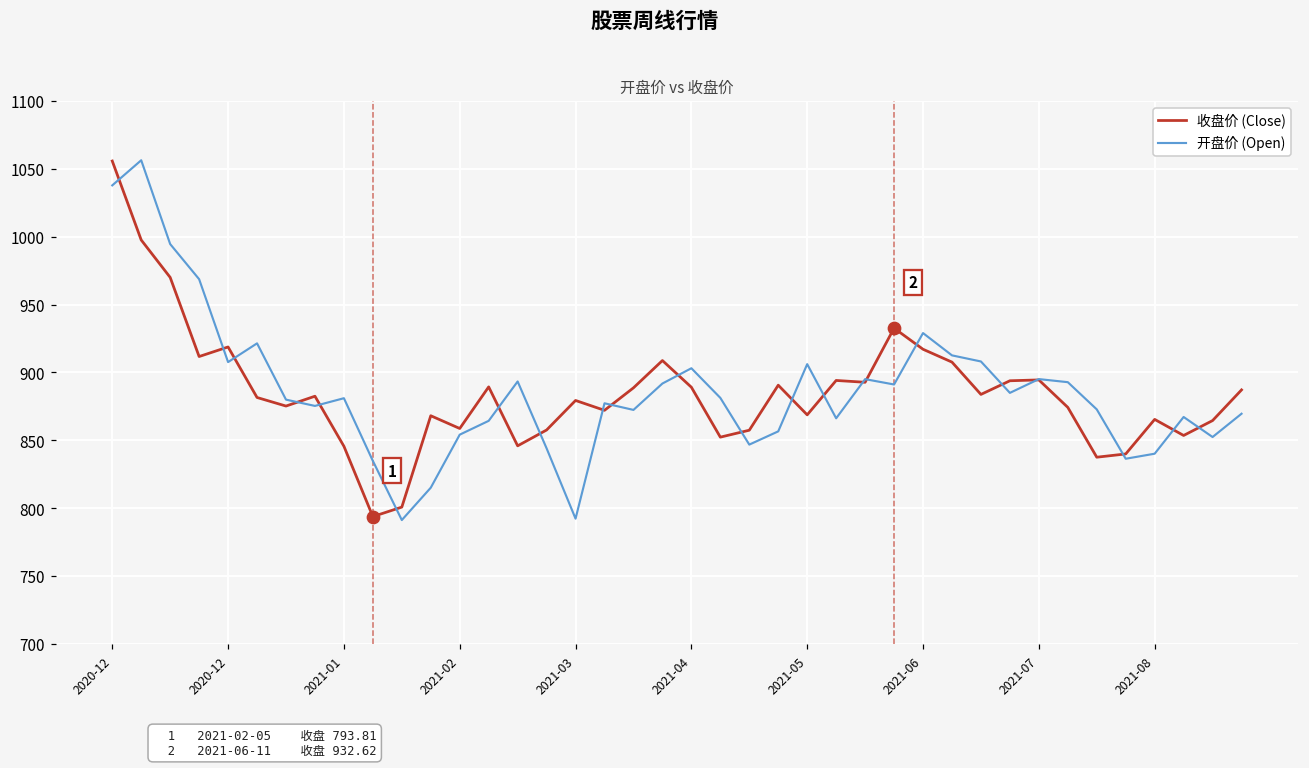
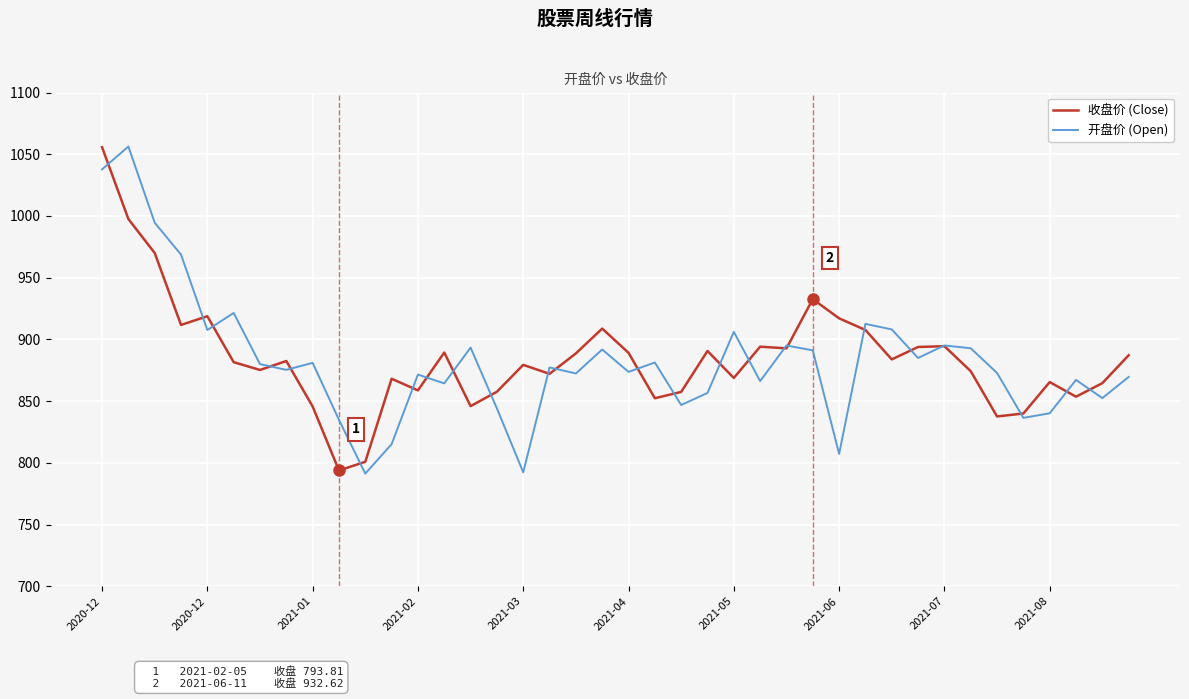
开盘价 (Open), 2021-02: 854 -> 872
开盘价 (Open), 2021-04: 903 -> 874
开盘价 (Open), 2021-06: 929 -> 807
